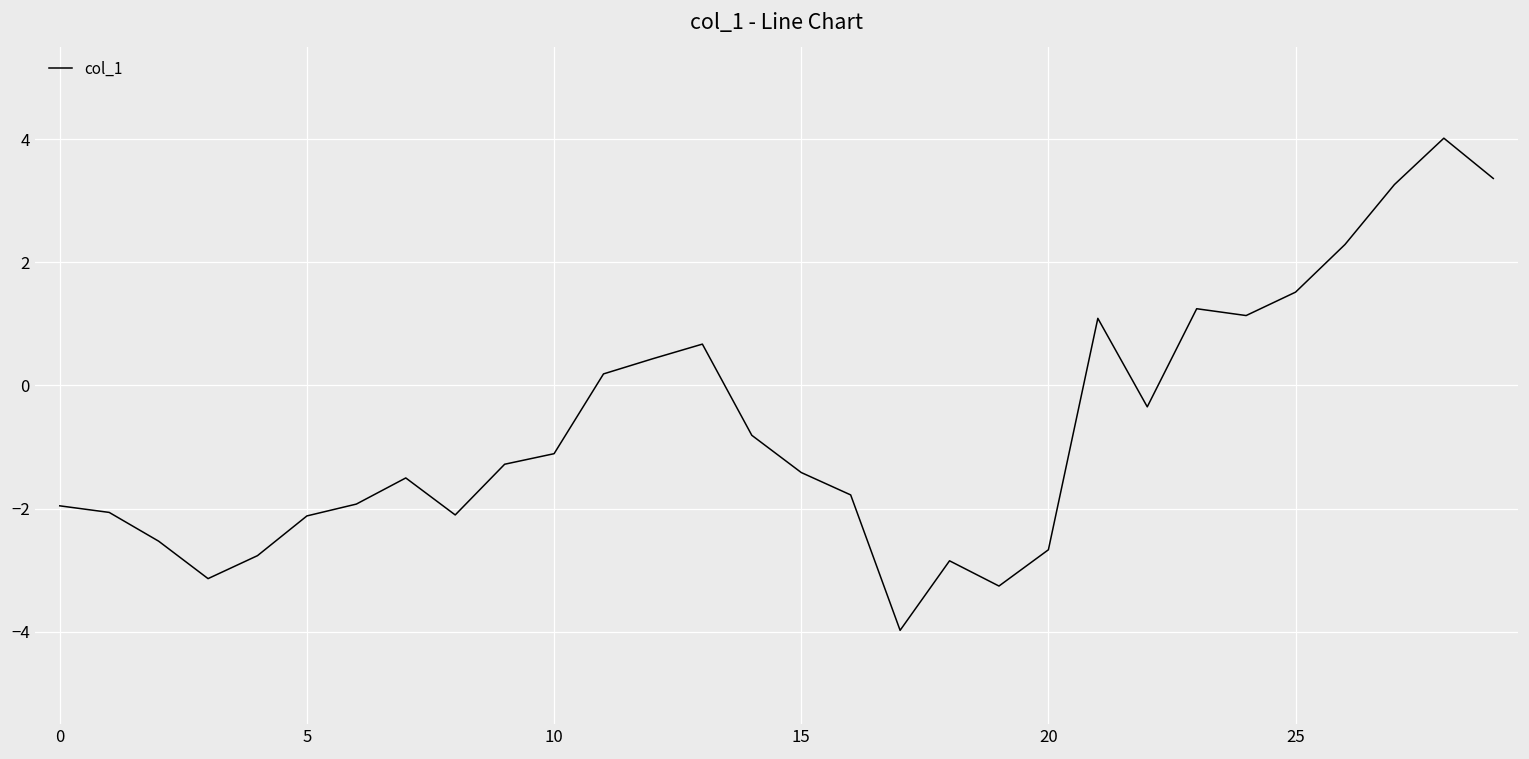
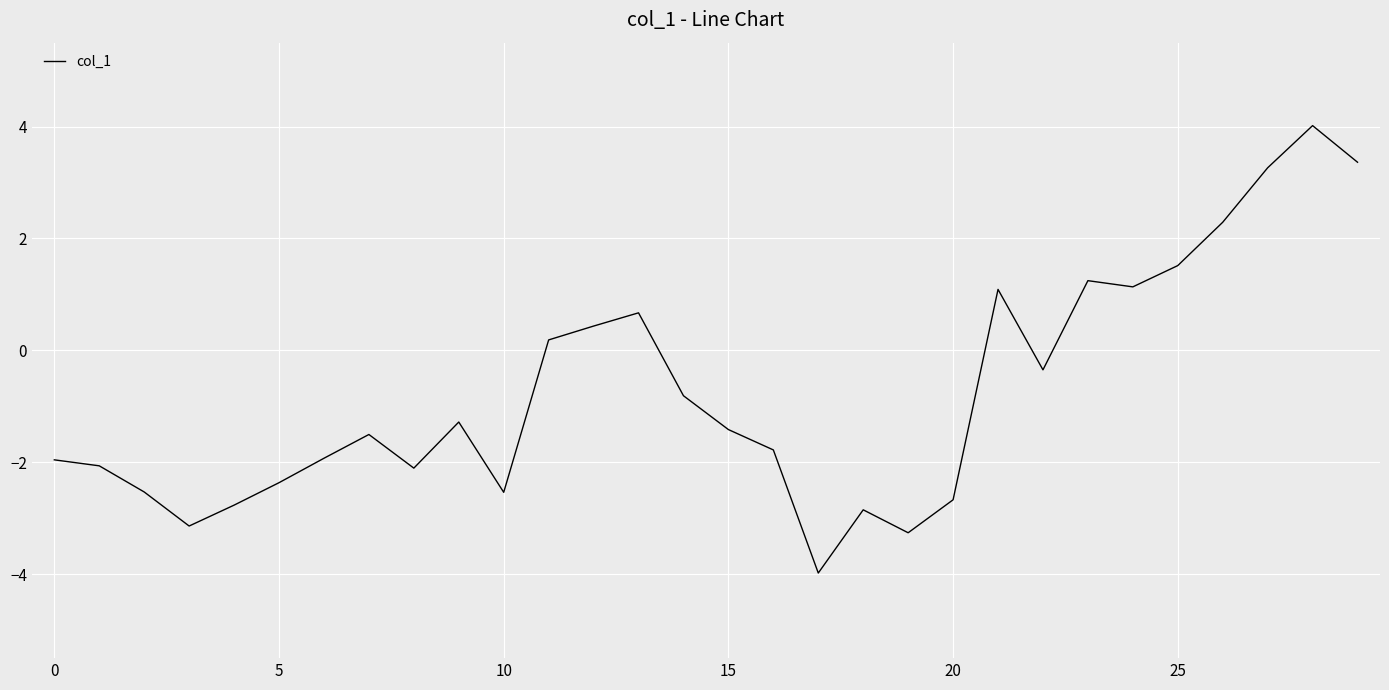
5: -2.1 -> -2.4
10: -1.1 -> -2.5
